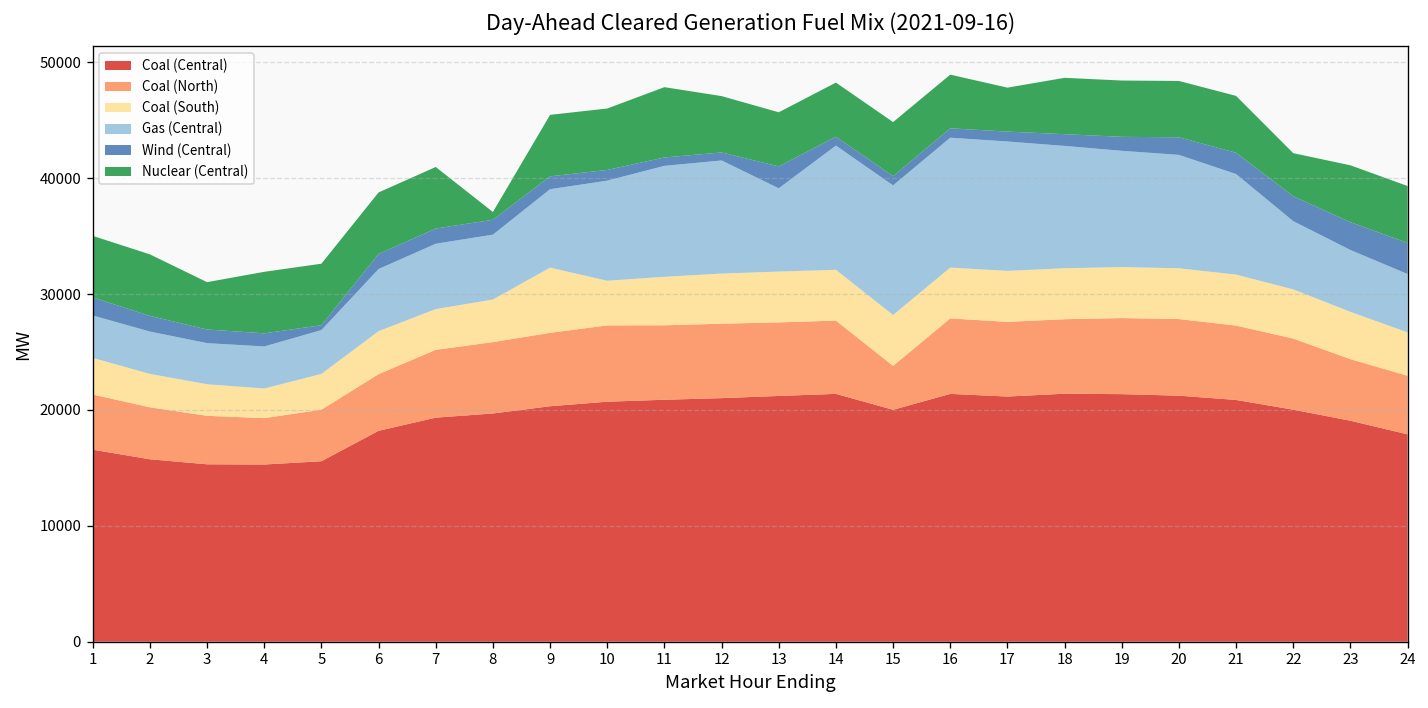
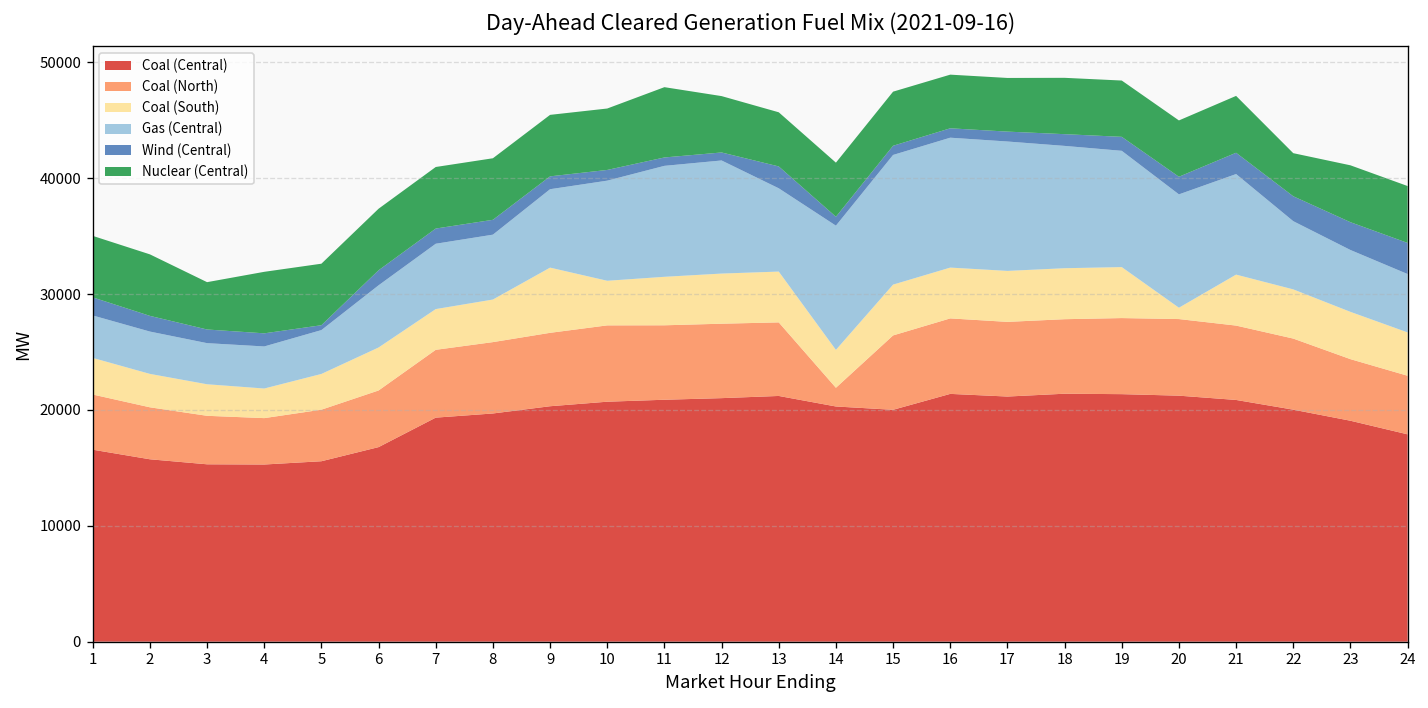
Coal (Central), 6: 18000 -> 17000
Nuclear (Central), 8: 1000 -> 5000
Coal (Central), 14: 21000 -> 20000
Coal (North), 14: 6000 -> 2000
Coal (South), 14: 4000 -> 3000
Coal (North), 15: 4000 -> 6000
Nuclear (Central), 17: 4000 -> 5000
Coal (South), 20: 4000 -> 1000
